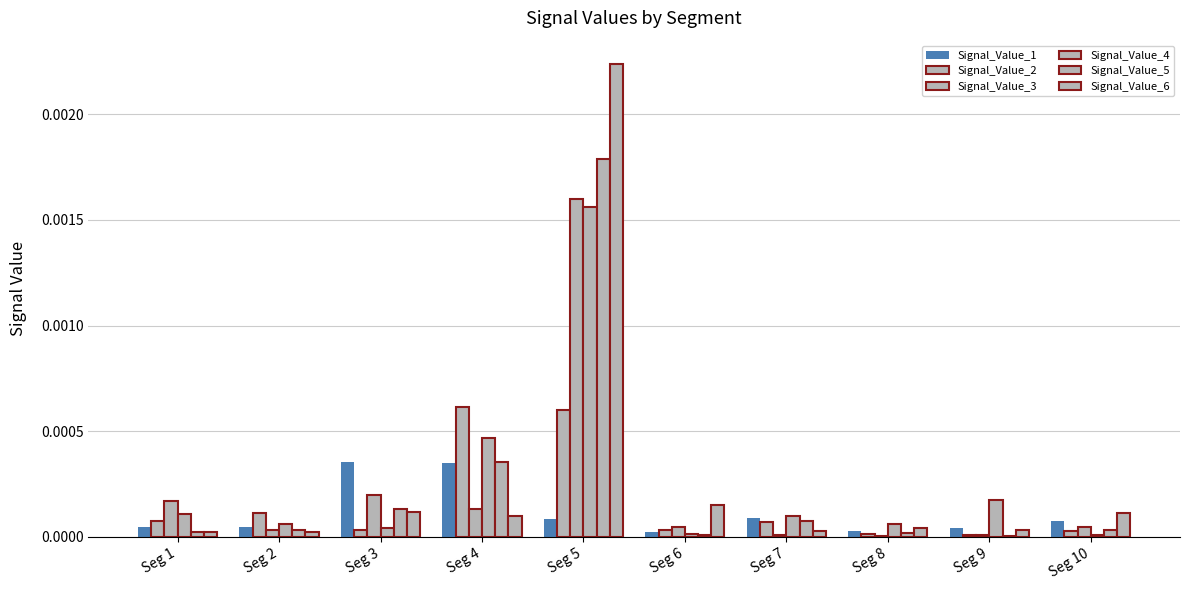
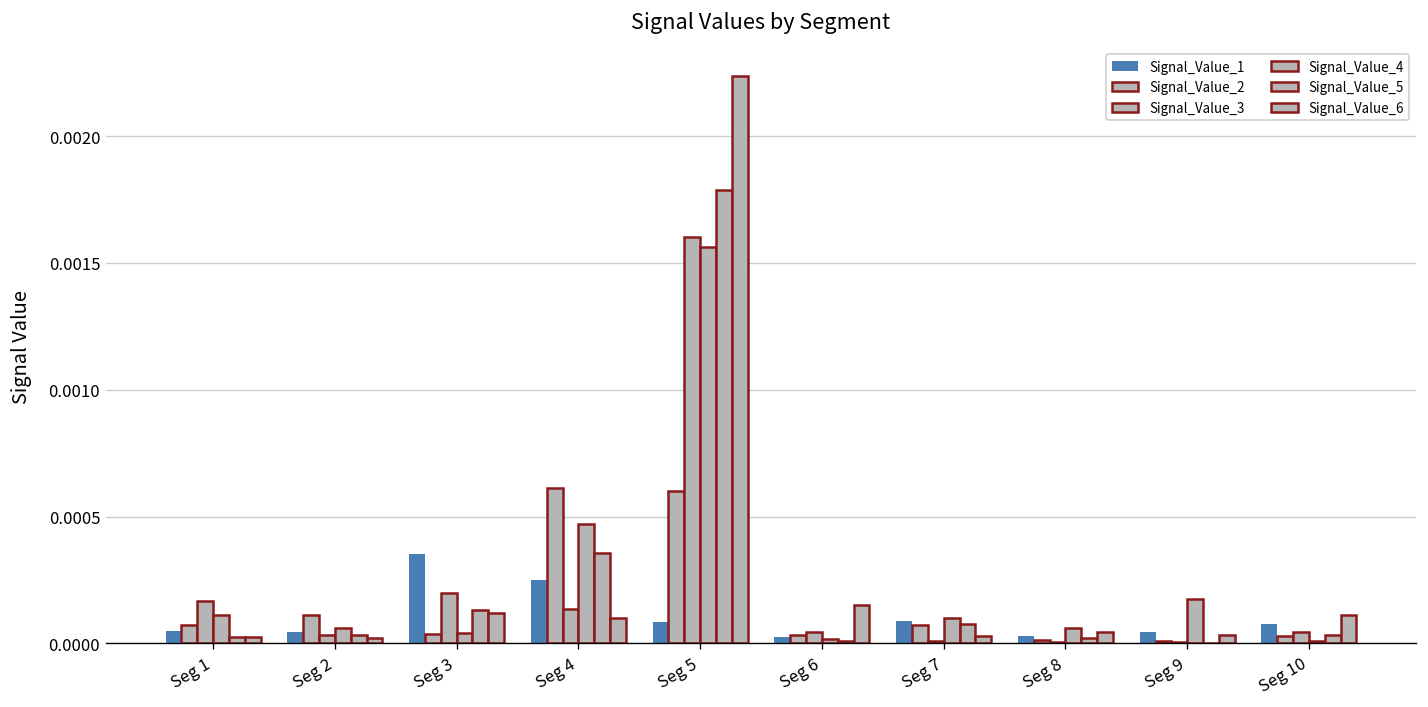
Signal_Value_1, Seg 4: 0.00035 -> 0.00025
